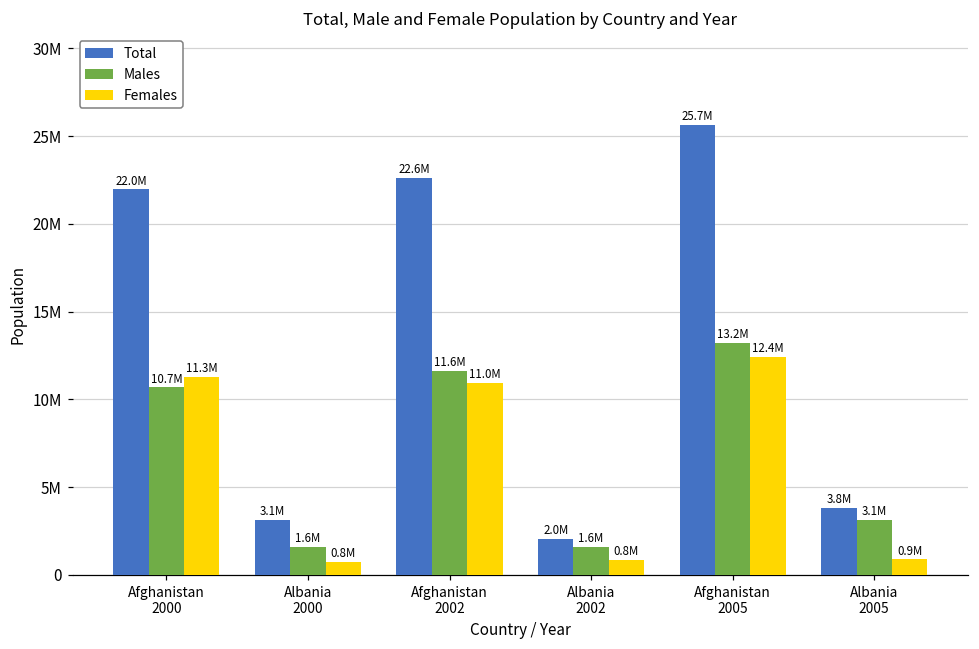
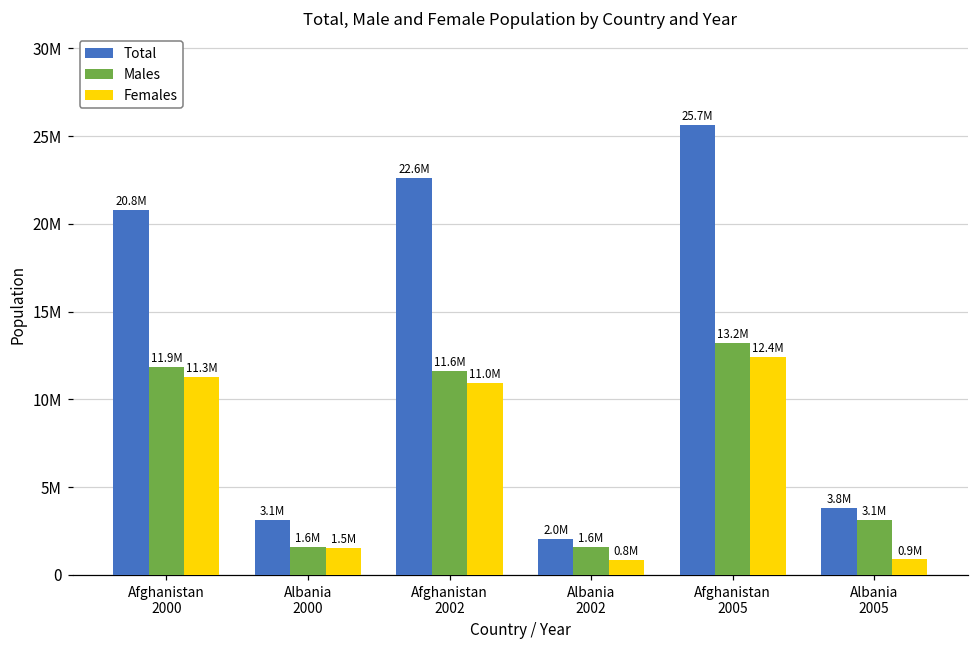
Total, Afghanistan 2000: 22.0M -> 20.8M
Males, Afghanistan 2000: 10.7M -> 11.9M
Females, Albania 2000: 0.8M -> 1.5M
